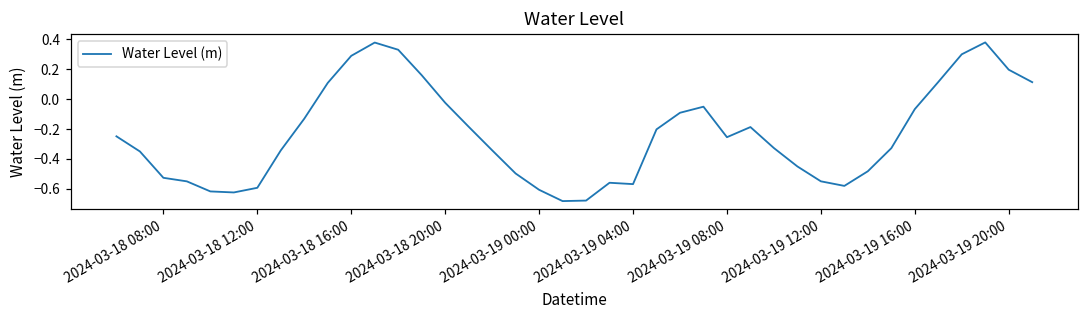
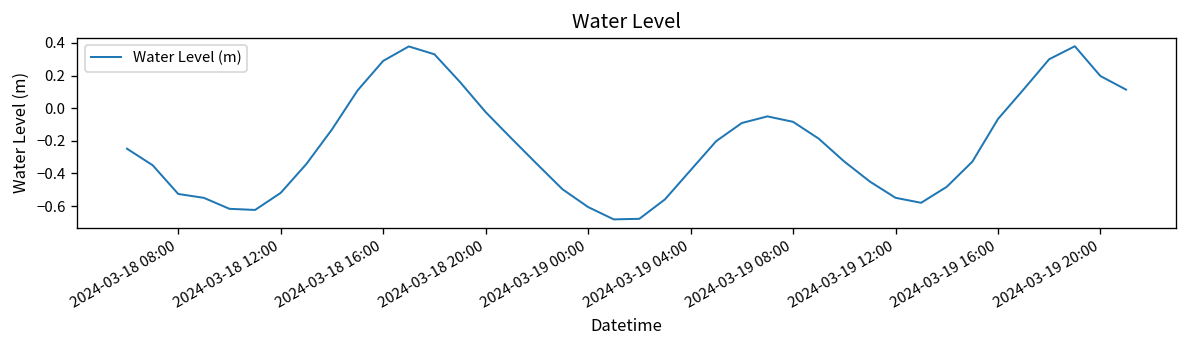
2024-03-18 12:00: -0.59 -> -0.52
2024-03-19 04:00: -0.57 -> -0.38
2024-03-19 08:00: -0.25 -> -0.08
